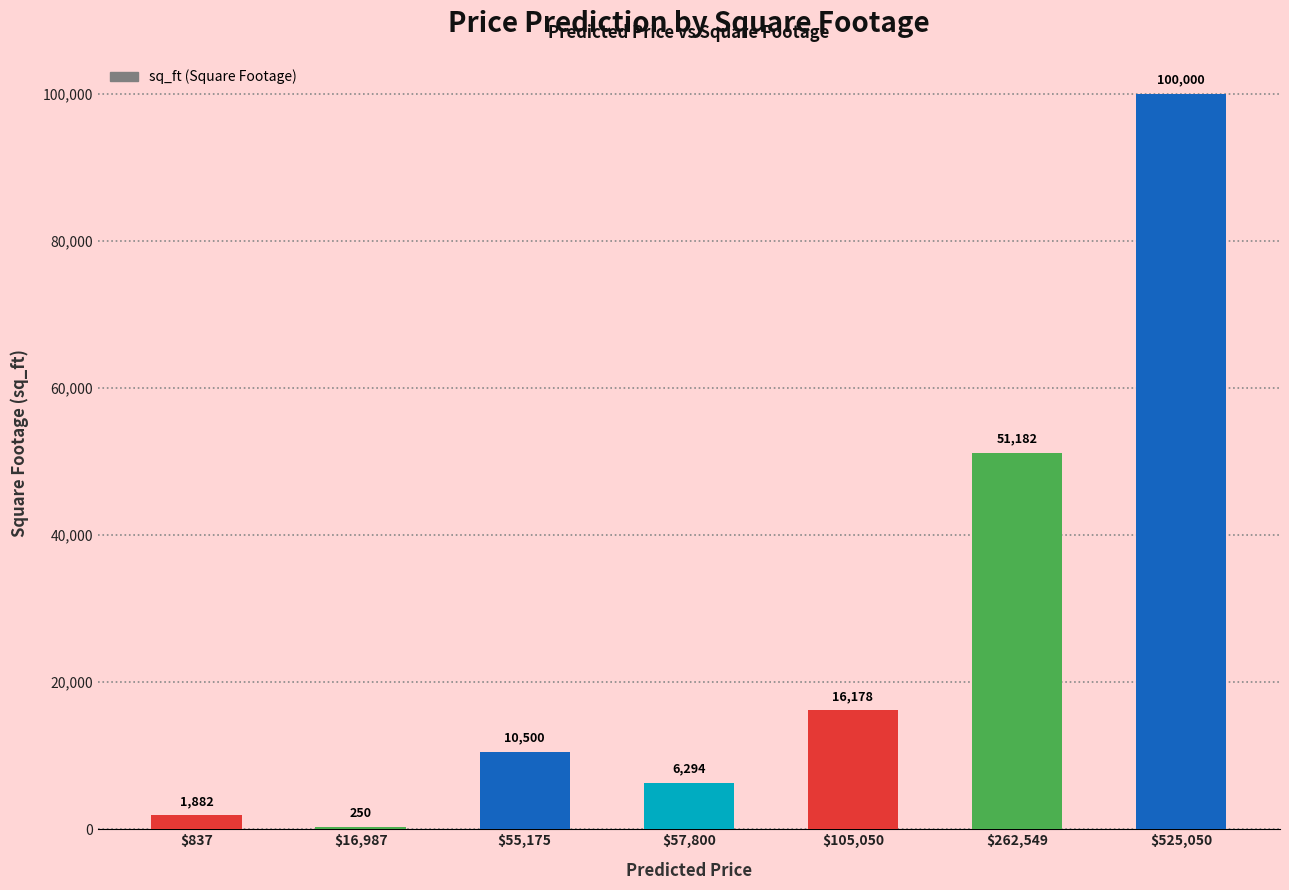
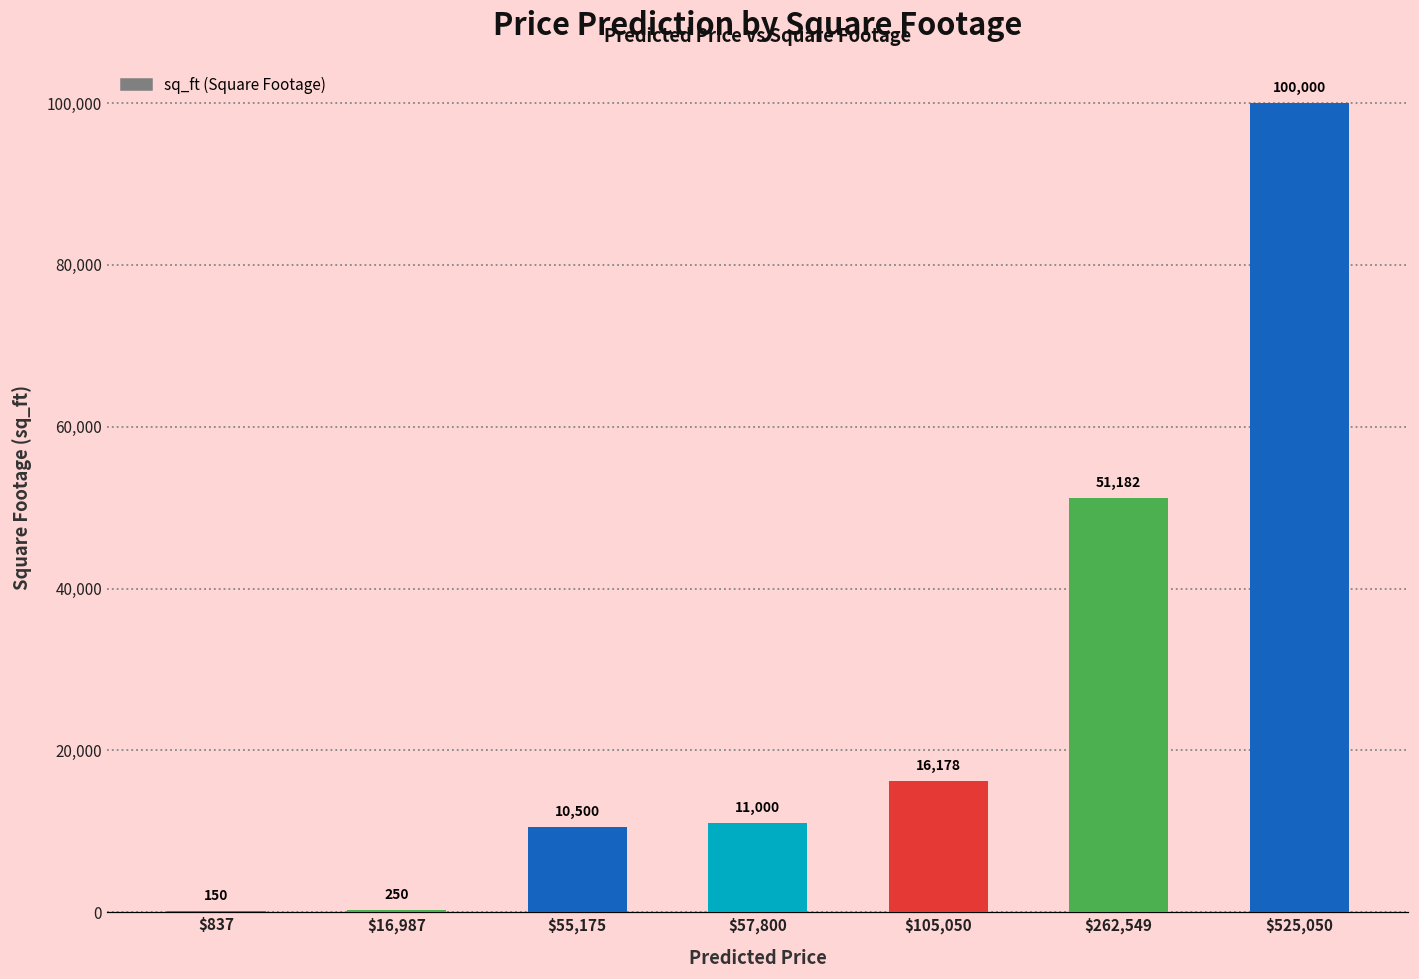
$837: 1,882 -> 150
$57,800: 6,294 -> 11,000
